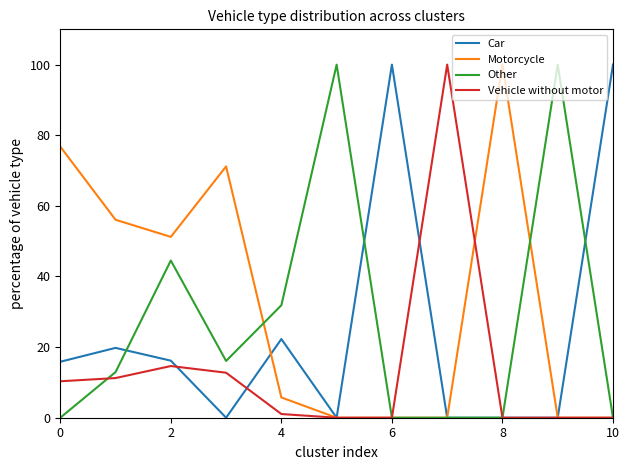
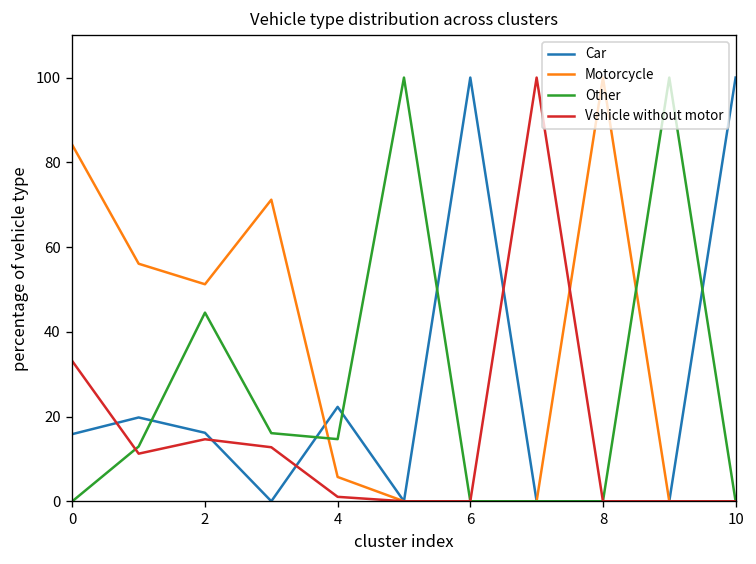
Motorcycle, 0: 77 -> 84
Vehicle without motor, 0: 10 -> 33
Other, 4: 32 -> 15
